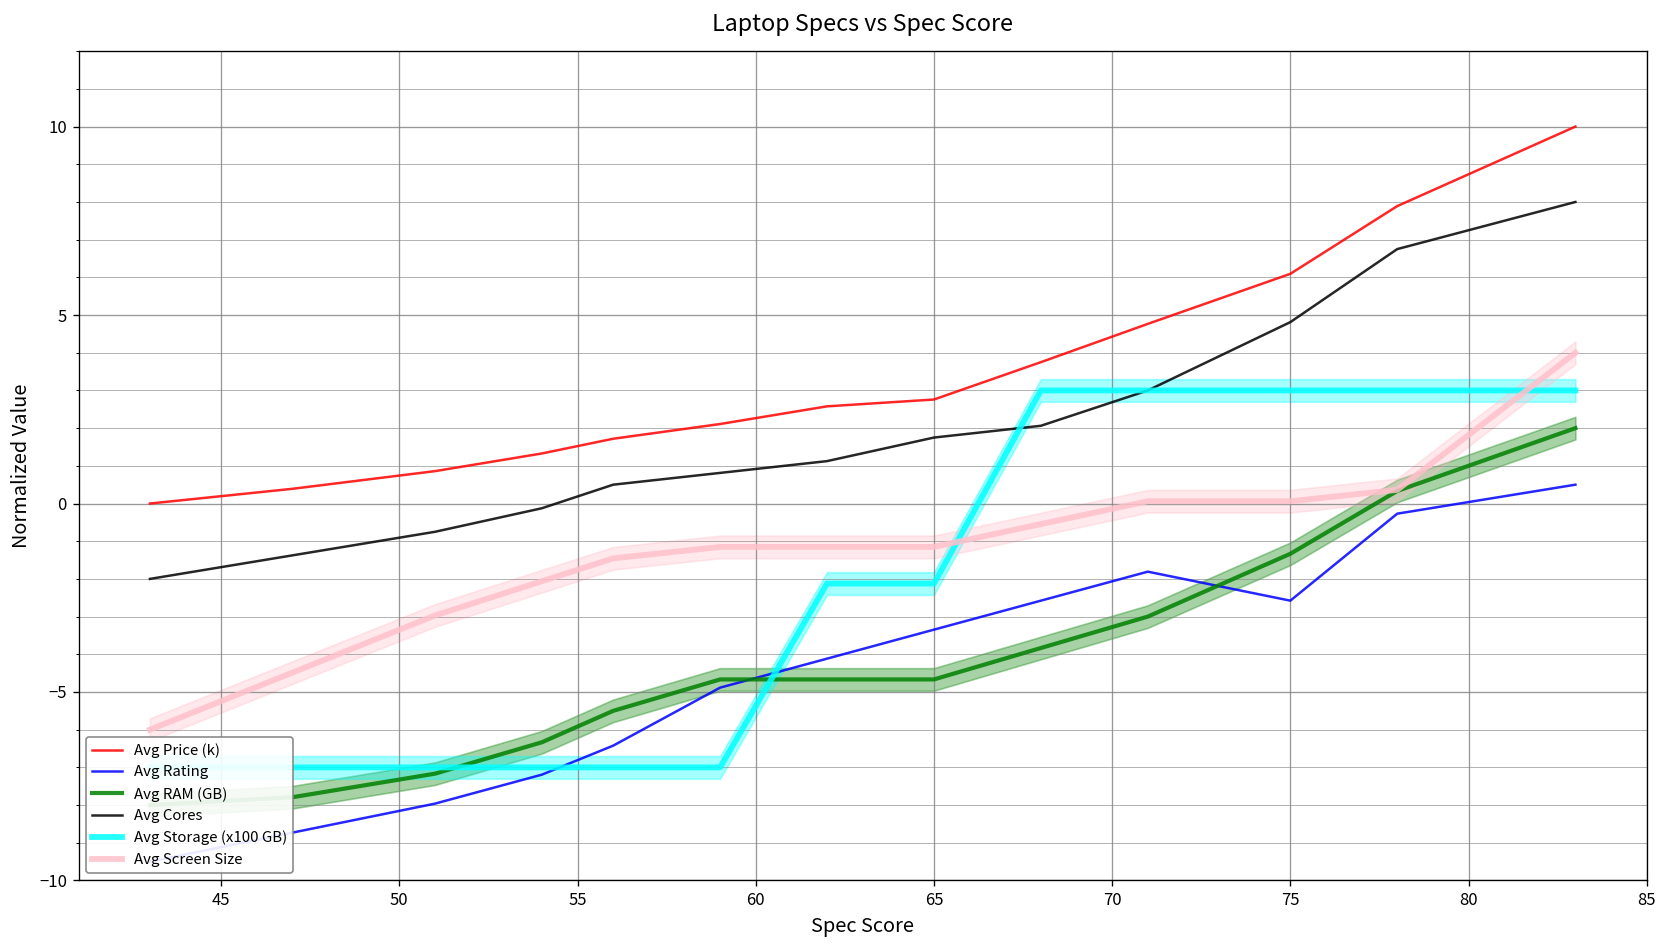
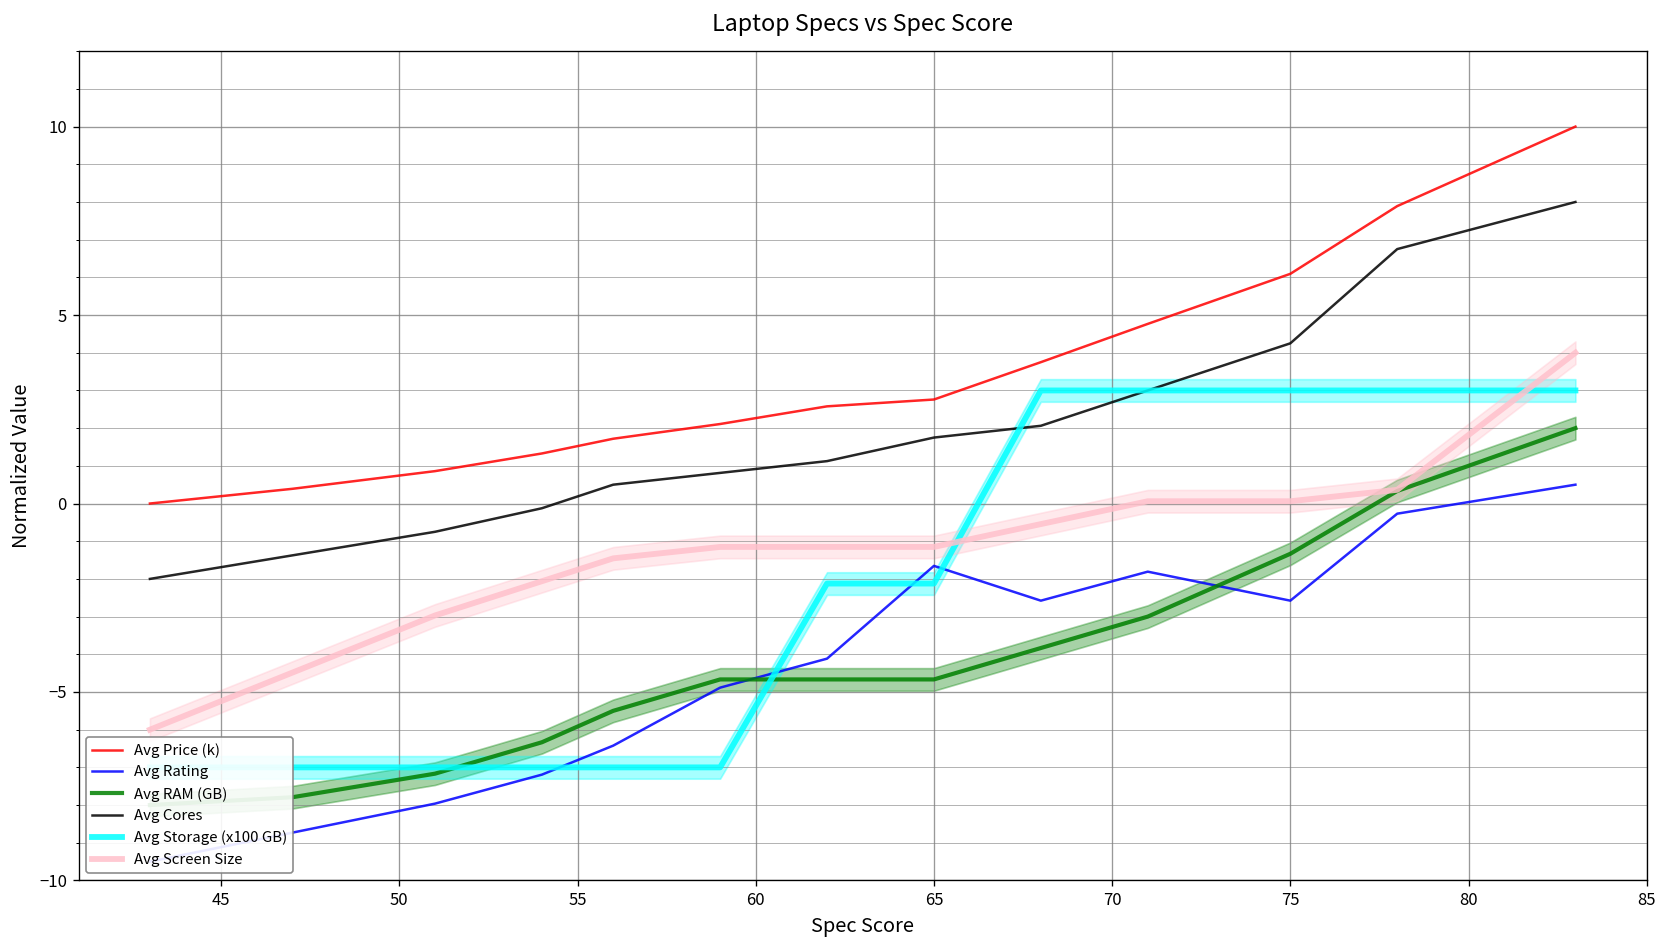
Avg Rating, 65: -3.3 -> -1.7
Avg Cores, 75: 4.8 -> 4.3
